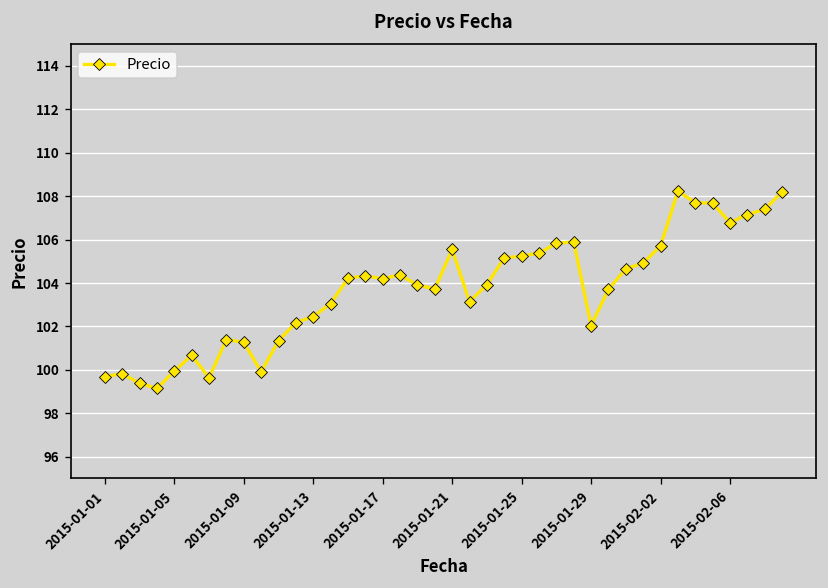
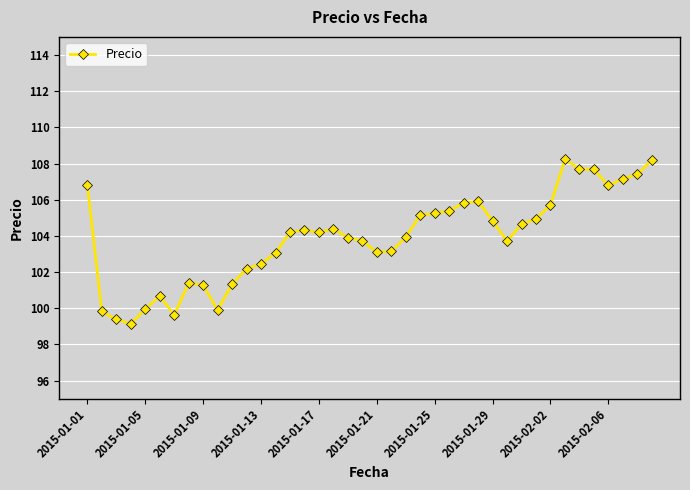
2015-01-01: 99.7 -> 106.8
2015-01-21: 105.5 -> 103.1
2015-01-29: 102.0 -> 104.8
